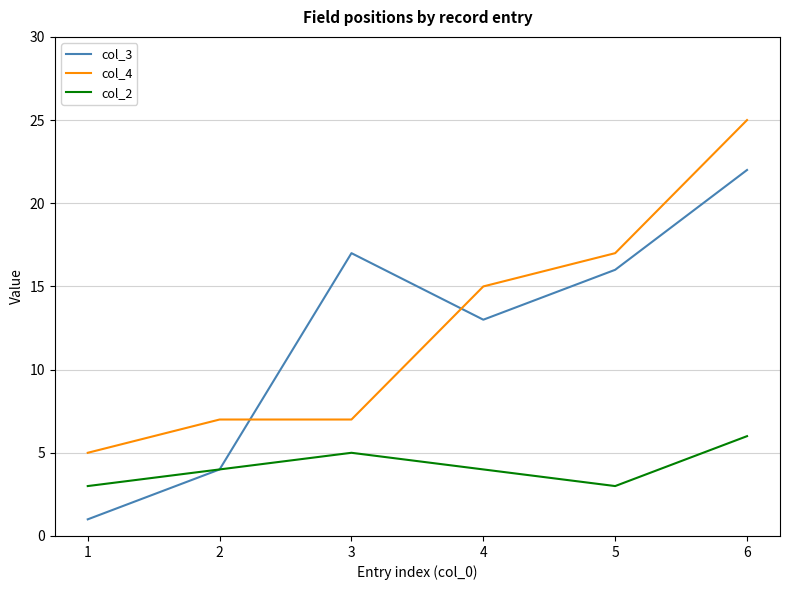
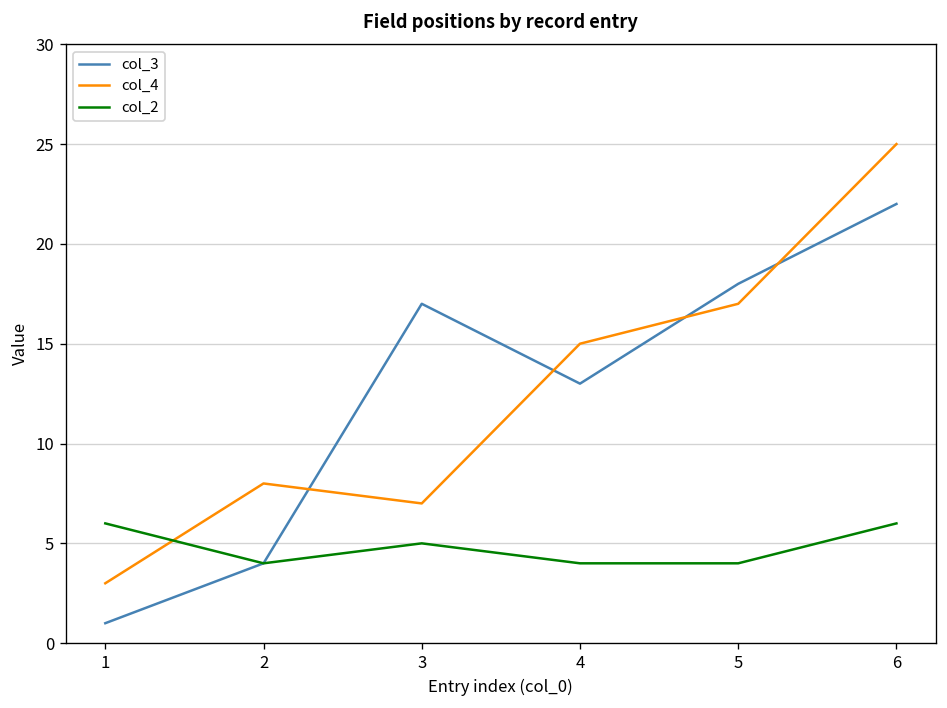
col_4, 1: 5 -> 3
col_2, 1: 3 -> 6
col_4, 2: 7 -> 8
col_3, 5: 16 -> 18
col_2, 5: 3 -> 4
